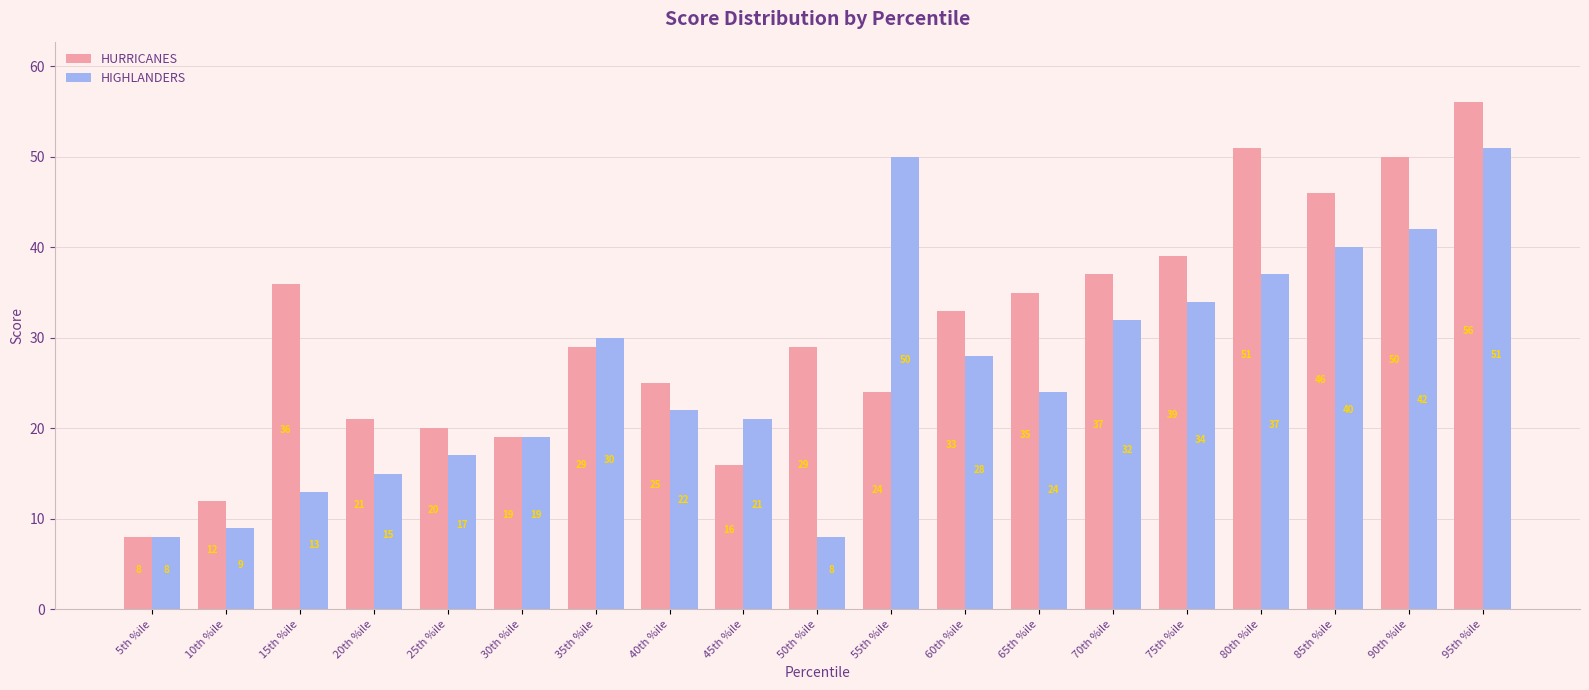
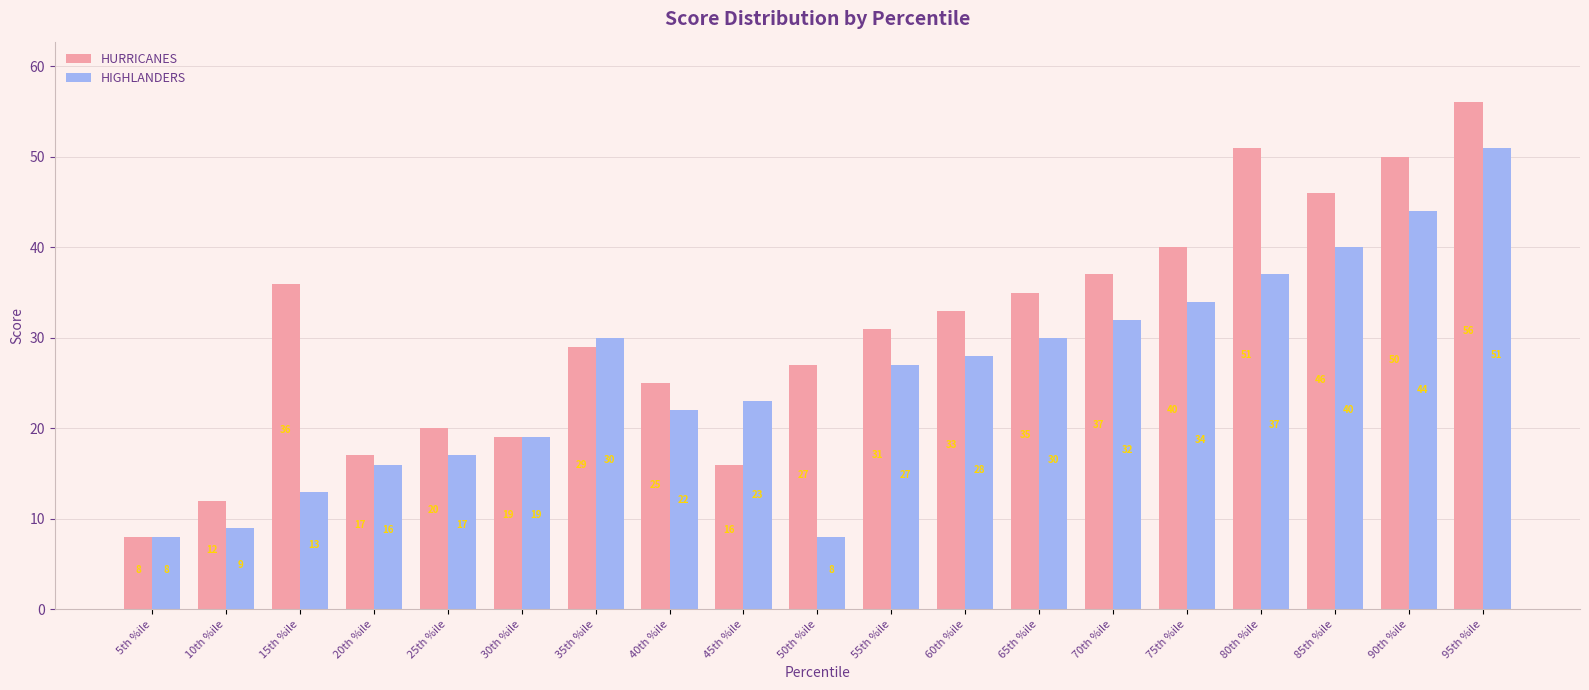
HURRICANES, 20th %ile: 21 -> 17
HIGHLANDERS, 20th %ile: 15 -> 16
HIGHLANDERS, 45th %ile: 21 -> 23
HURRICANES, 50th %ile: 29 -> 27
HURRICANES, 55th %ile: 24 -> 31
HIGHLANDERS, 55th %ile: 50 -> 27
HIGHLANDERS, 65th %ile: 24 -> 30
HURRICANES, 75th %ile: 39 -> 40
HIGHLANDERS, 90th %ile: 42 -> 44
